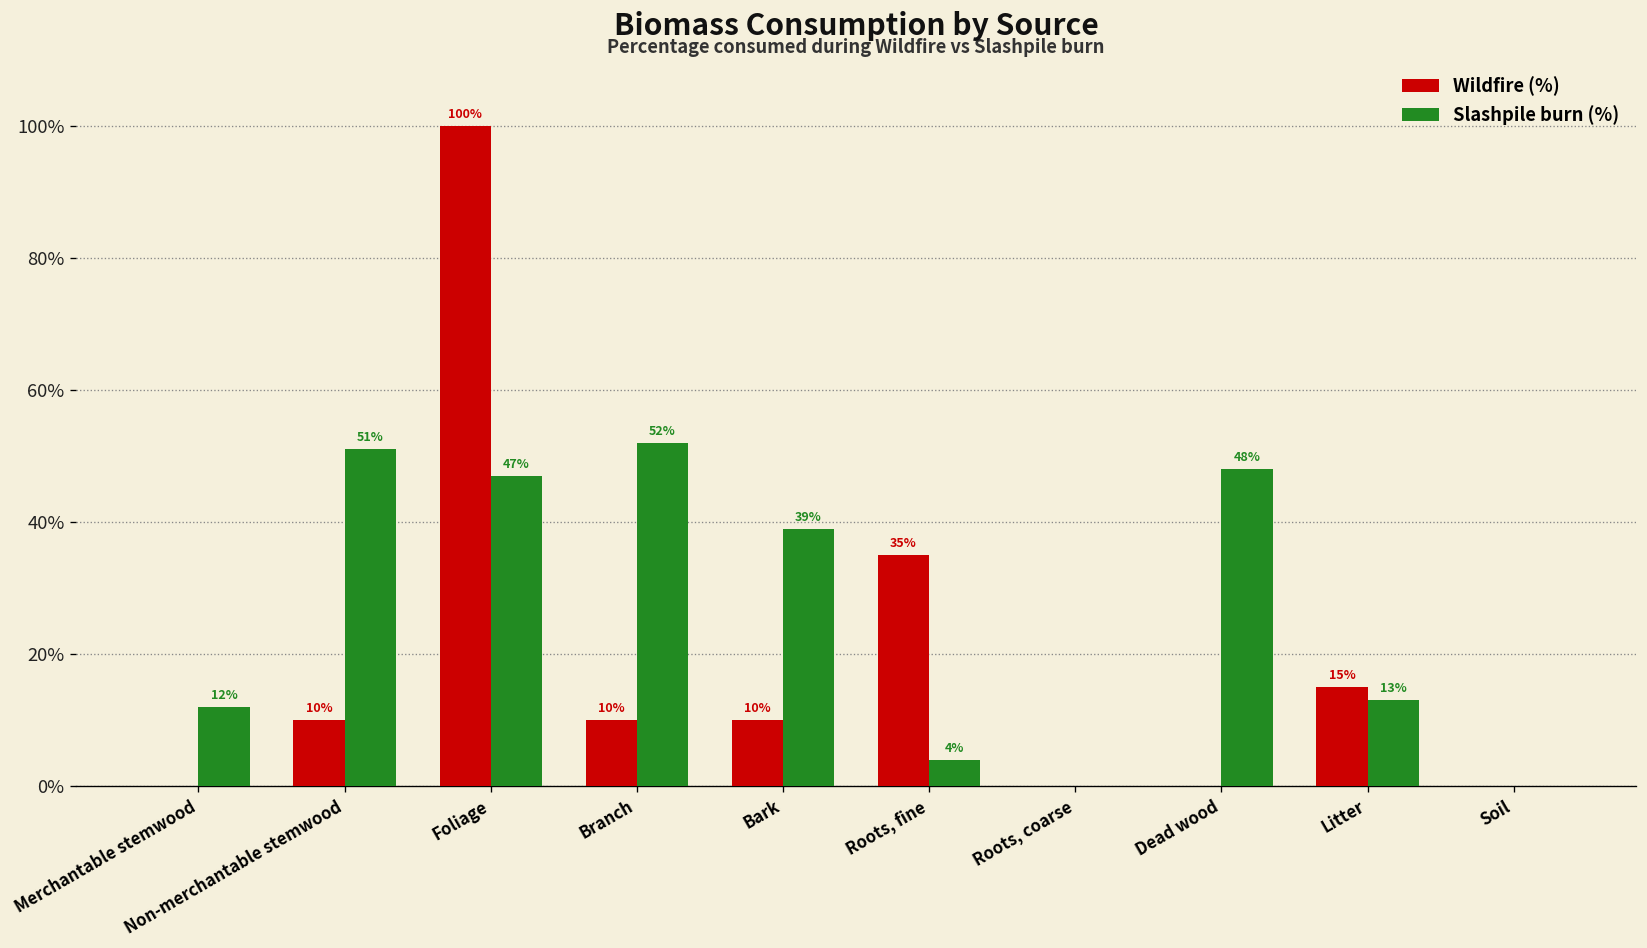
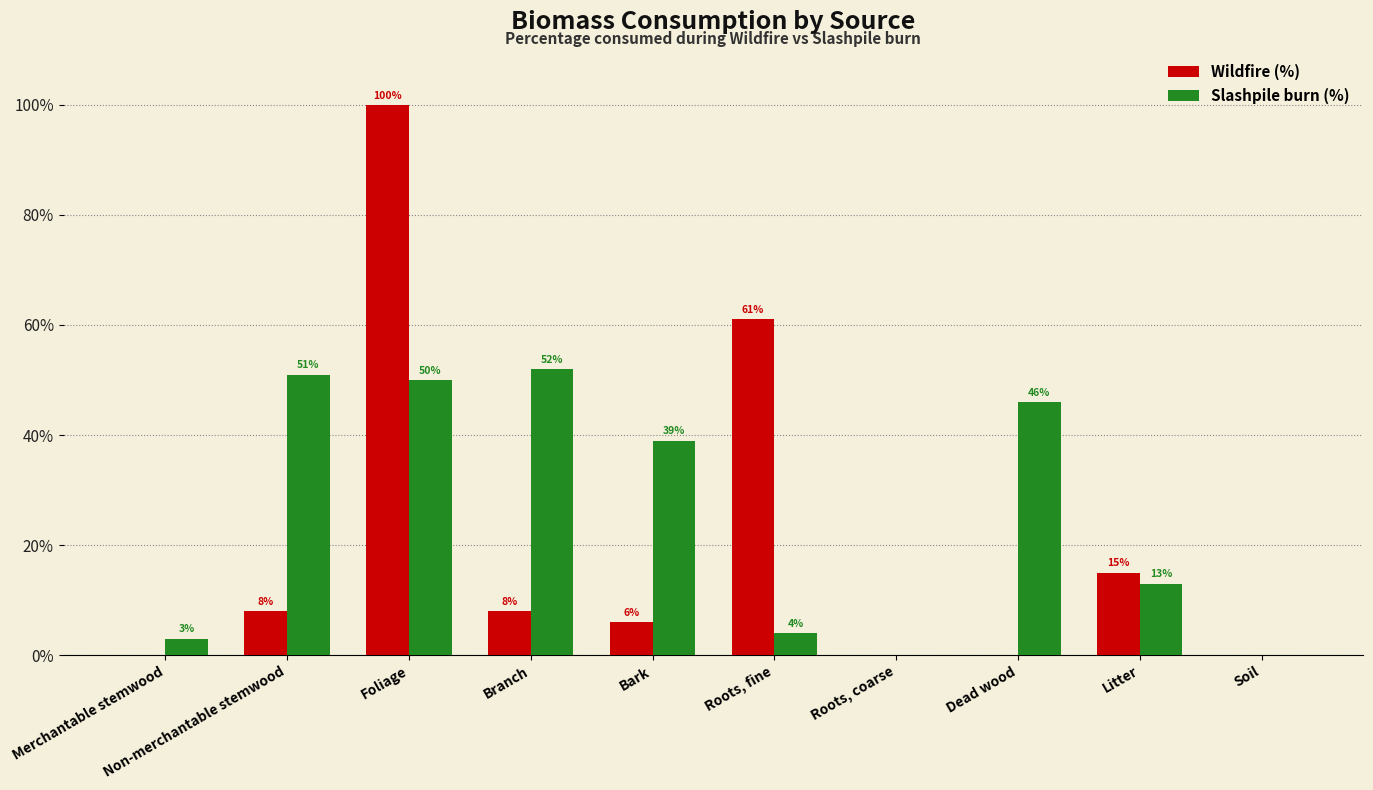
Slashpile burn (%), Merchantable stemwood: 12% -> 3%
Wildfire (%), Non-merchantable stemwood: 10% -> 8%
Slashpile burn (%), Foliage: 47% -> 50%
Wildfire (%), Branch: 10% -> 8%
Wildfire (%), Bark: 10% -> 6%
Wildfire (%), Roots, fine: 35% -> 61%
Slashpile burn (%), Dead wood: 48% -> 46%
